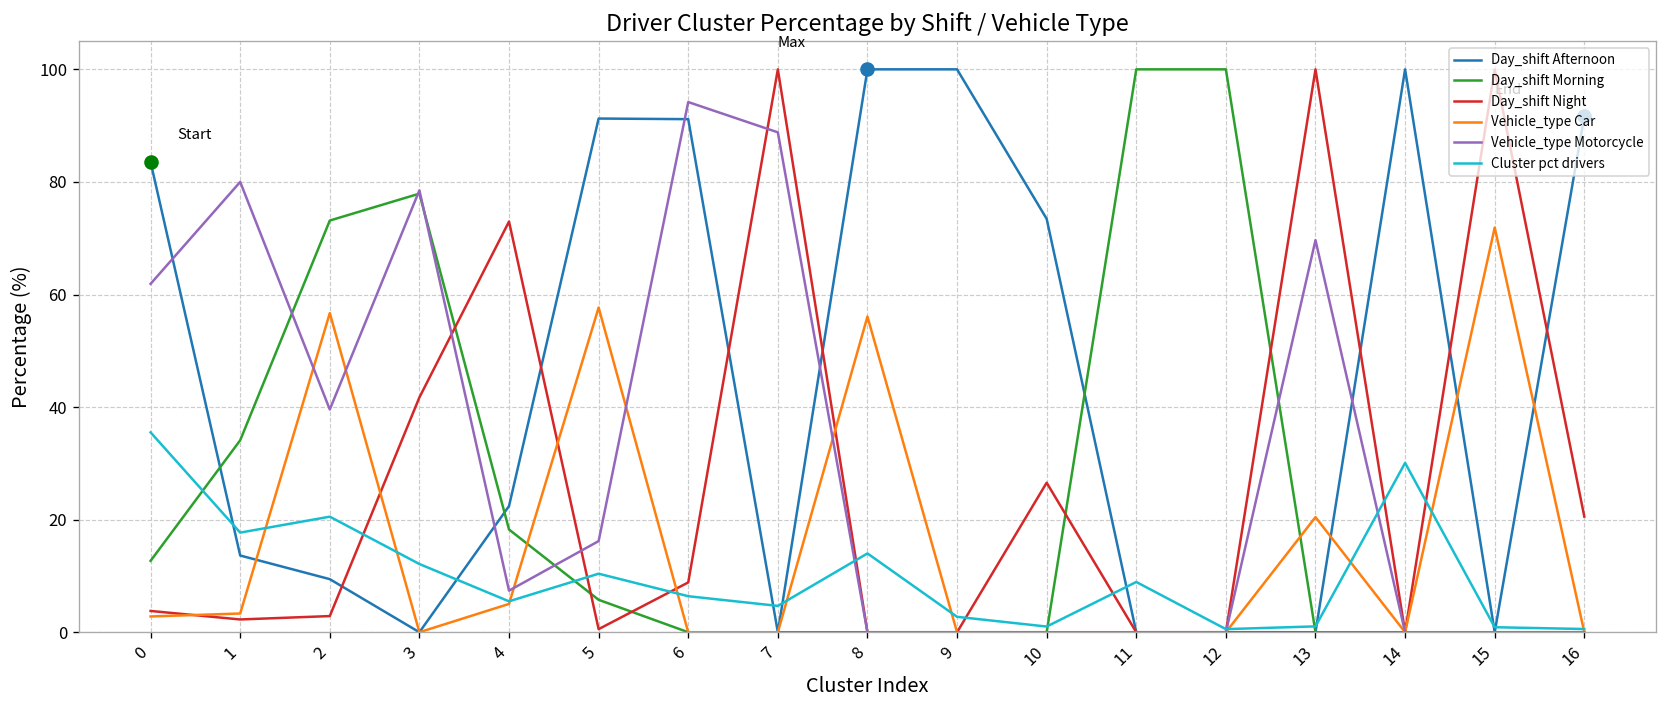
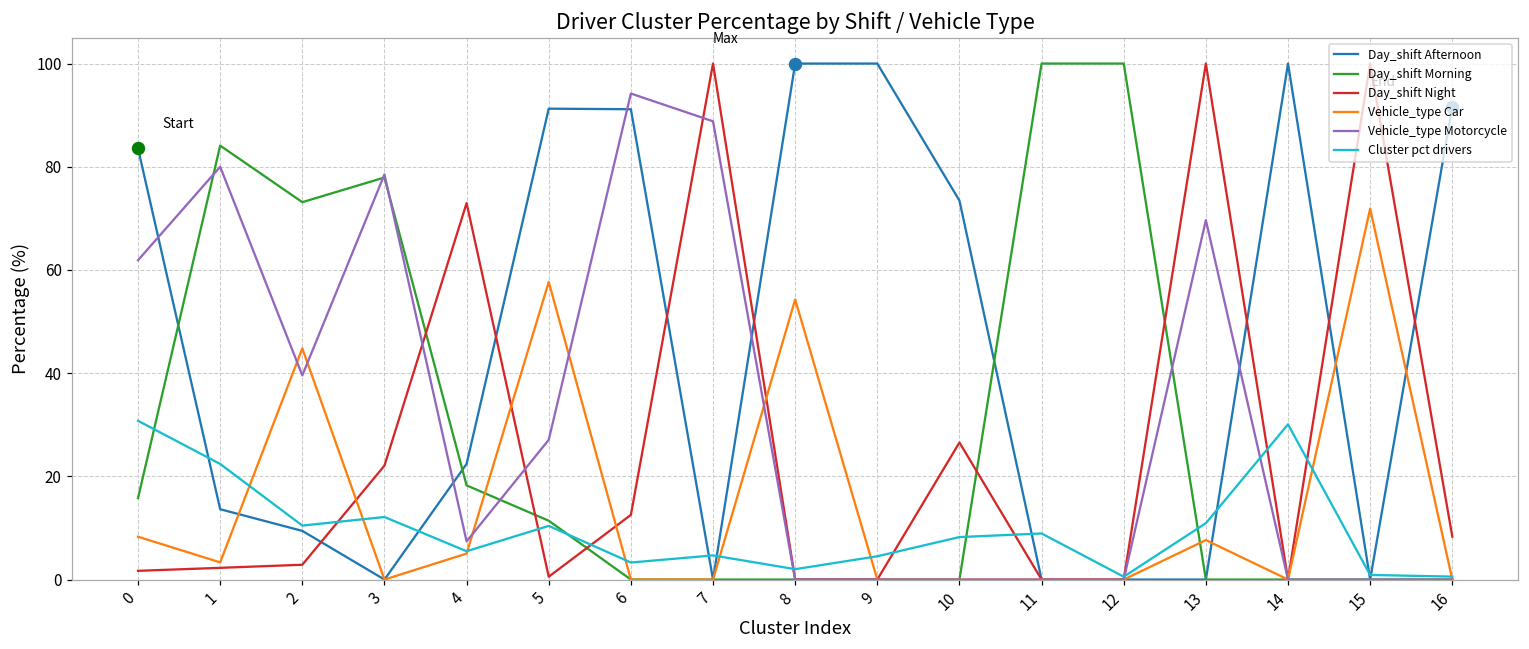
Day_shift Morning, 0: 13 -> 16
Day_shift Night, 0: 4 -> 2
Vehicle_type Car, 0: 3 -> 8
Cluster pct drivers, 0: 36 -> 31
Day_shift Morning, 1: 34 -> 84
Cluster pct drivers, 1: 18 -> 22
Vehicle_type Car, 2: 57 -> 45
Cluster pct drivers, 2: 21 -> 10
Day_shift Night, 3: 42 -> 22
Day_shift Morning, 5: 6 -> 11
Vehicle_type Motorcycle, 5: 16 -> 27
Day_shift Night, 6: 9 -> 13
Cluster pct drivers, 6: 6 -> 3
Vehicle_type Car, 8: 56 -> 54
Cluster pct drivers, 8: 14 -> 2
Cluster pct drivers, 9: 3 -> 5
Cluster pct drivers, 10: 1 -> 8
Vehicle_type Car, 13: 20 -> 8
Cluster pct drivers, 13: 1 -> 11
Day_shift Night, 16: 21 -> 8
